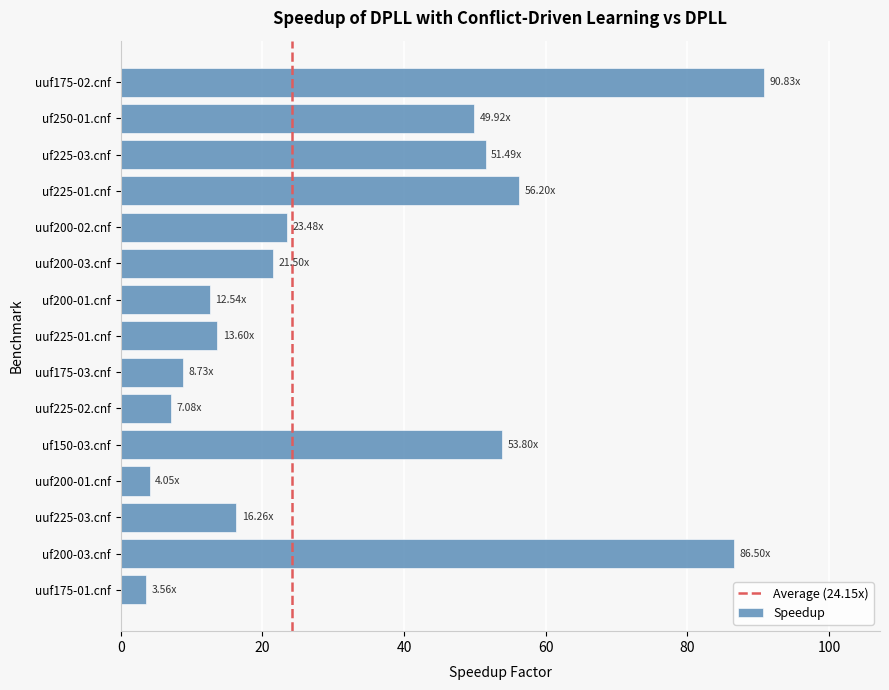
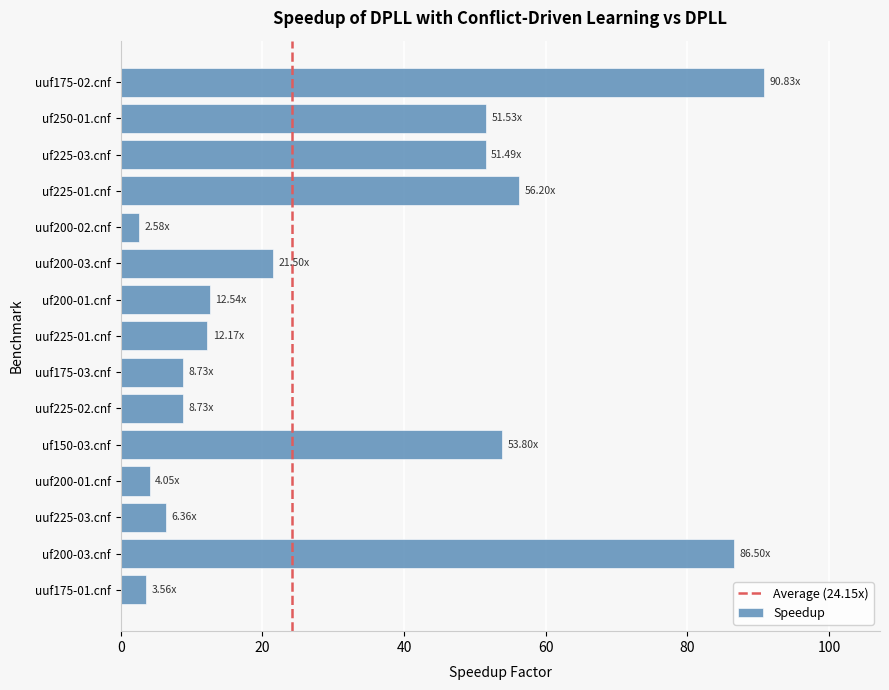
uf250-01.cnf: 49.92x -> 51.53x
uuf200-02.cnf: 23.48x -> 2.58x
uuf225-01.cnf: 13.60x -> 12.17x
uuf225-02.cnf: 7.08x -> 8.73x
uuf225-03.cnf: 16.26x -> 6.36x
